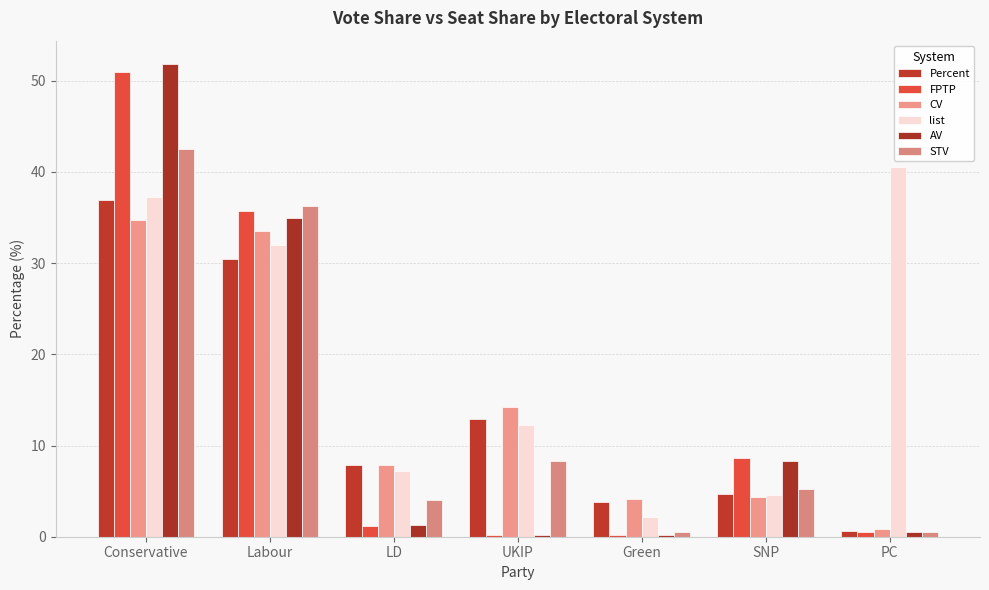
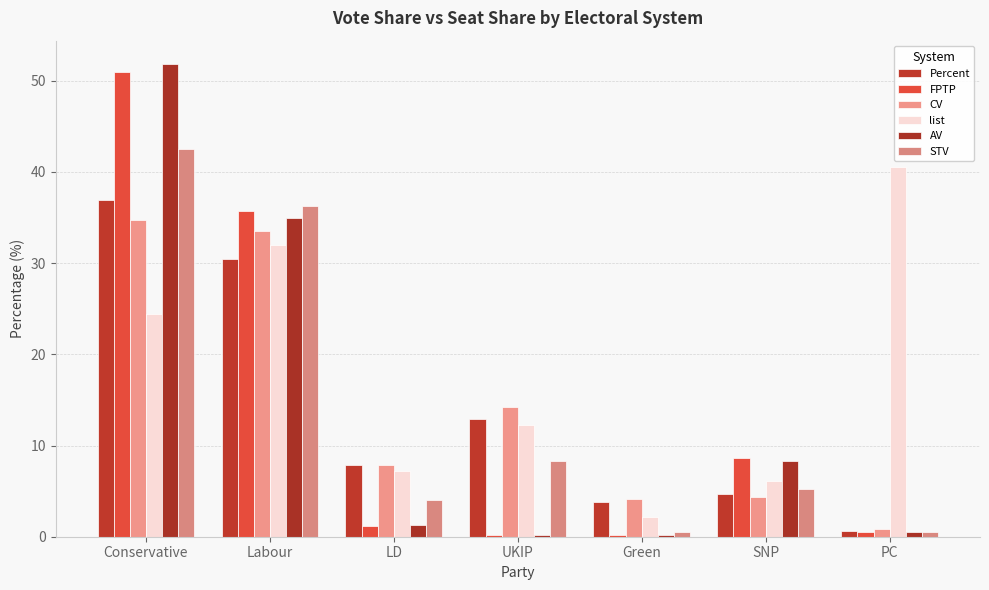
list, Conservative: 37 -> 24
list, SNP: 5 -> 6
